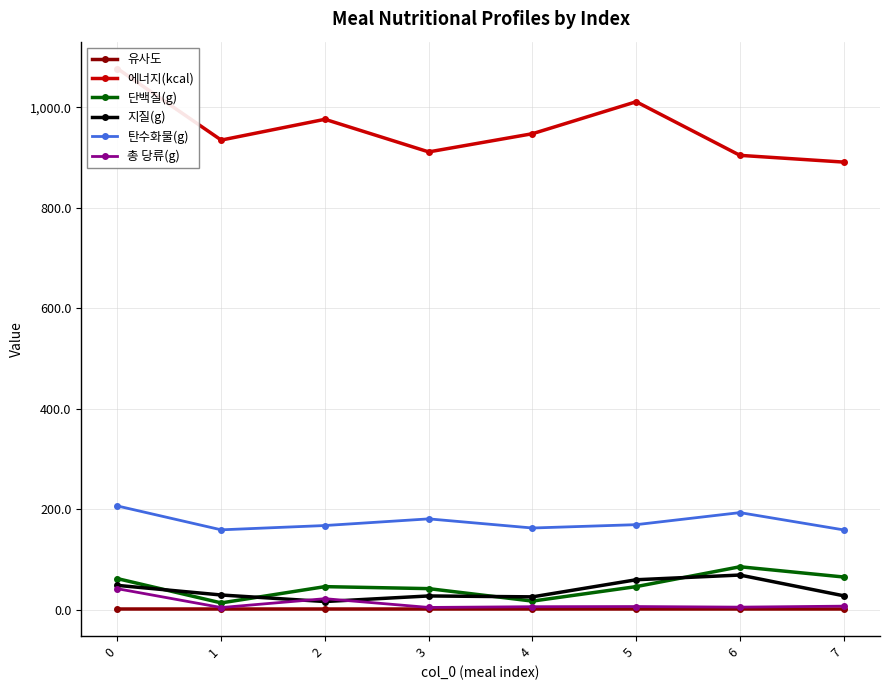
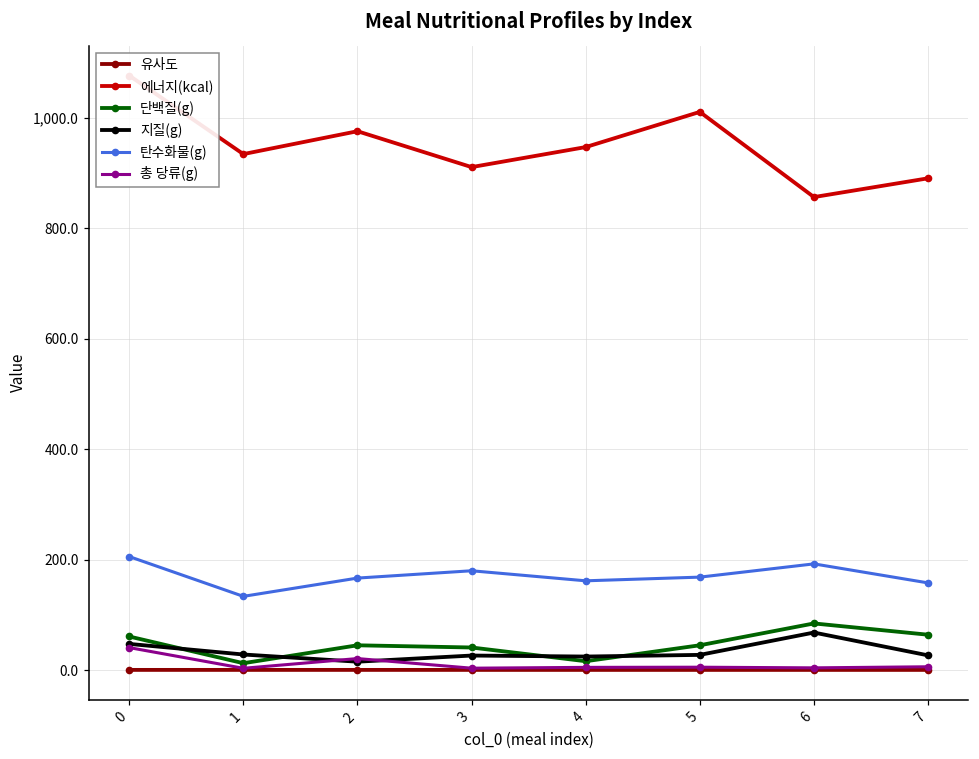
탄수화물(g), 1: 160 -> 130
지질(g), 5: 60 -> 30
에너지(kcal), 6: 900 -> 860
